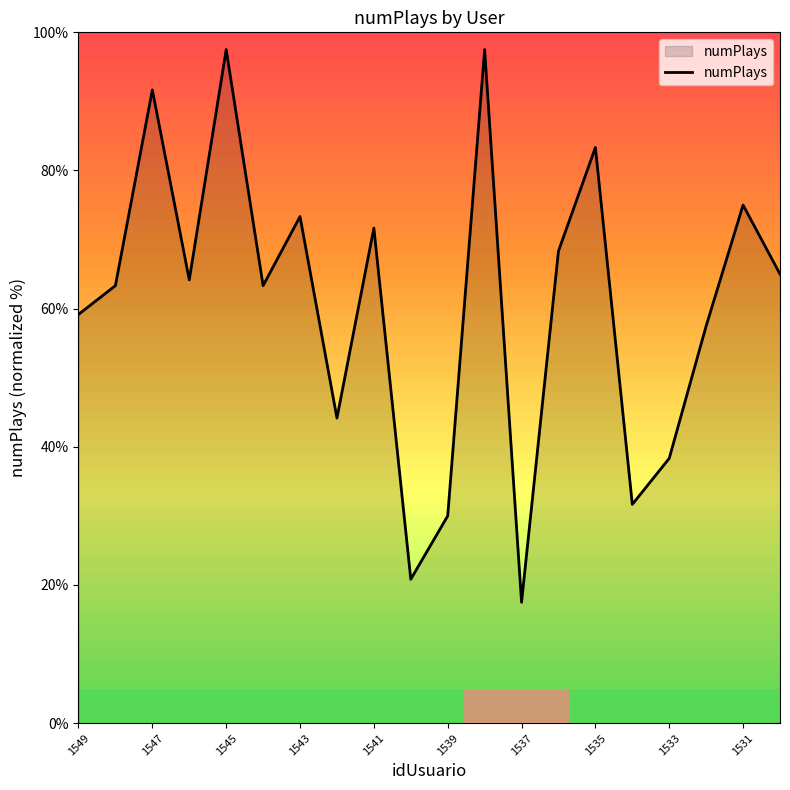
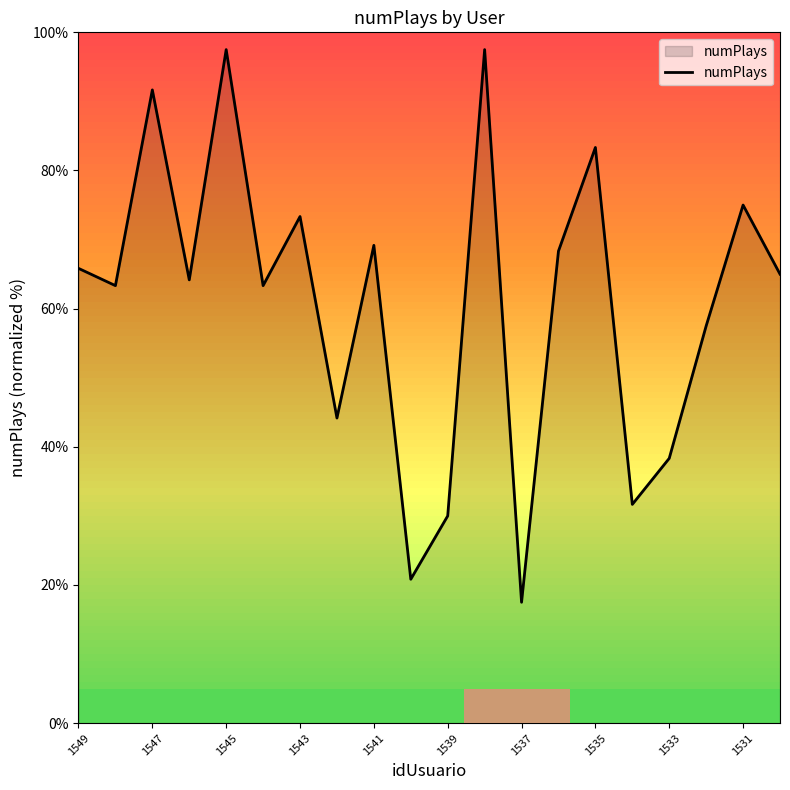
1549: 59% -> 66%
1541: 72% -> 69%
